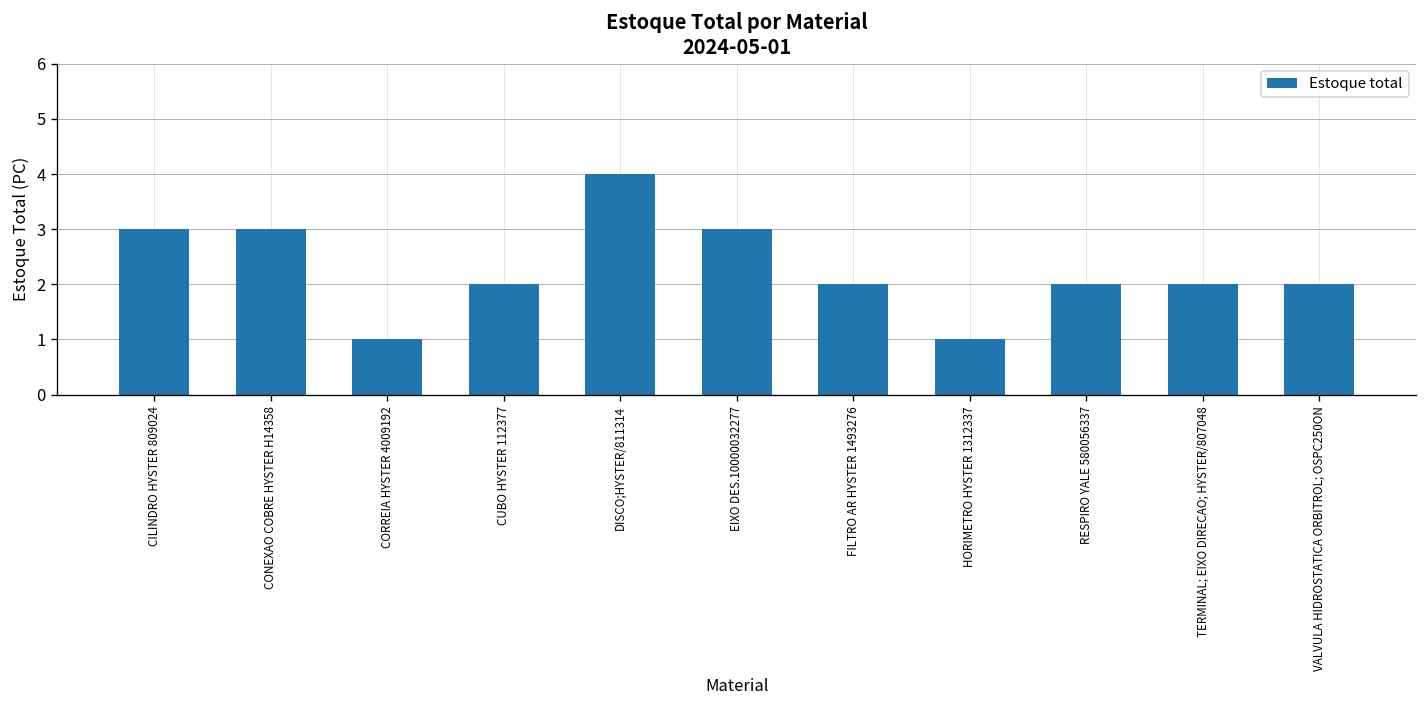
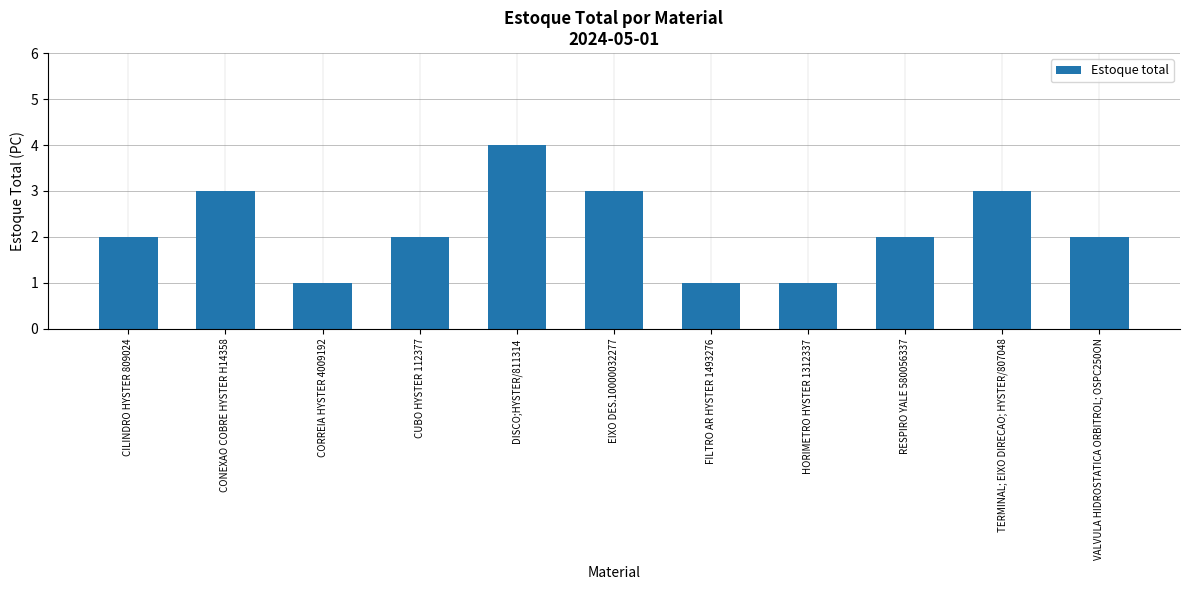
CILINDRO HYSTER 809024: 3 -> 2
FILTRO AR HYSTER 1493276: 2 -> 1
TERMINAL; EIXO DIRECAO; HYSTER/807048: 2 -> 3
